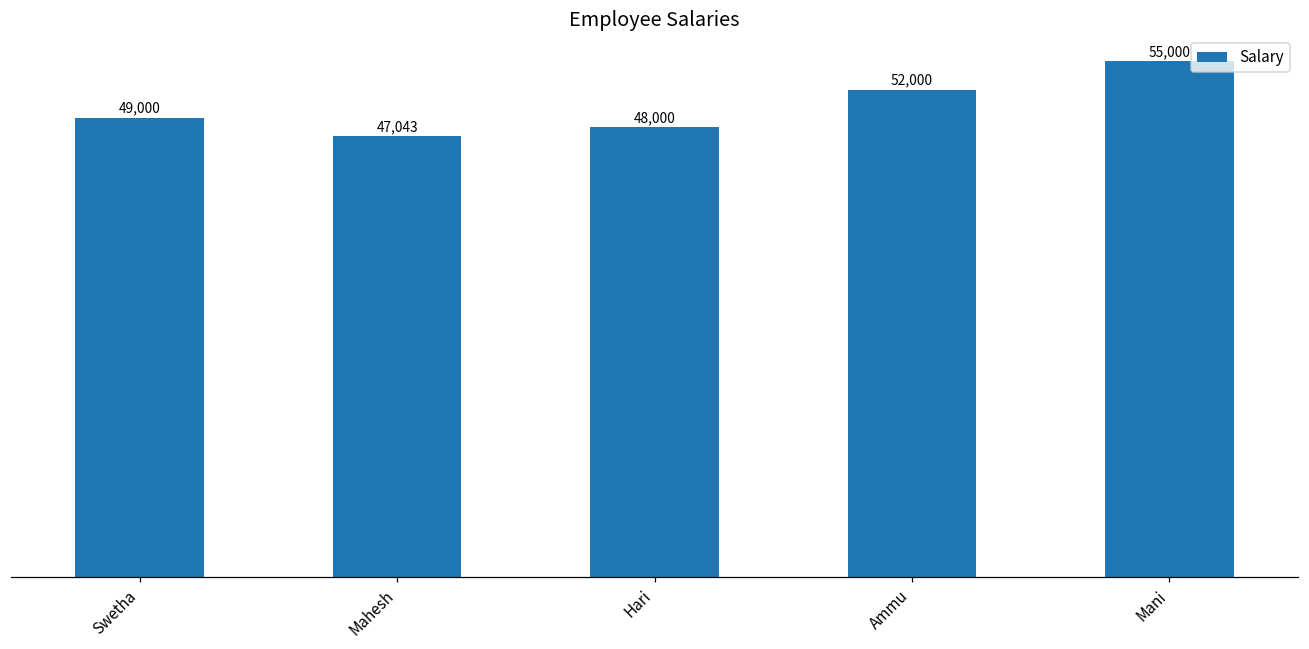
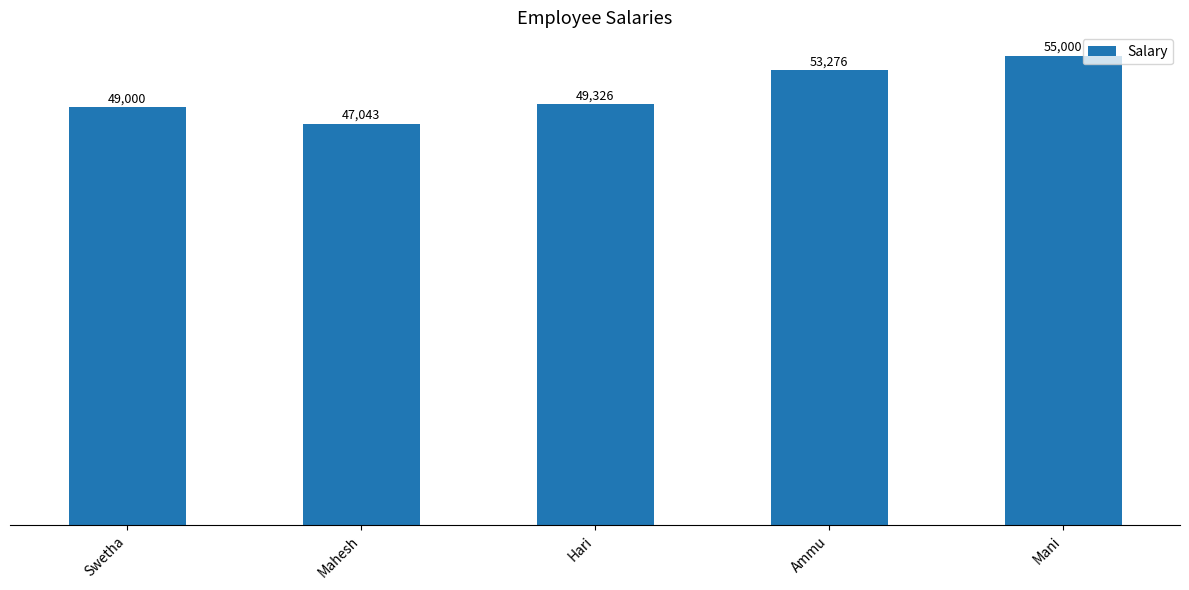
Hari: 48,000 -> 49,326
Ammu: 52,000 -> 53,276
